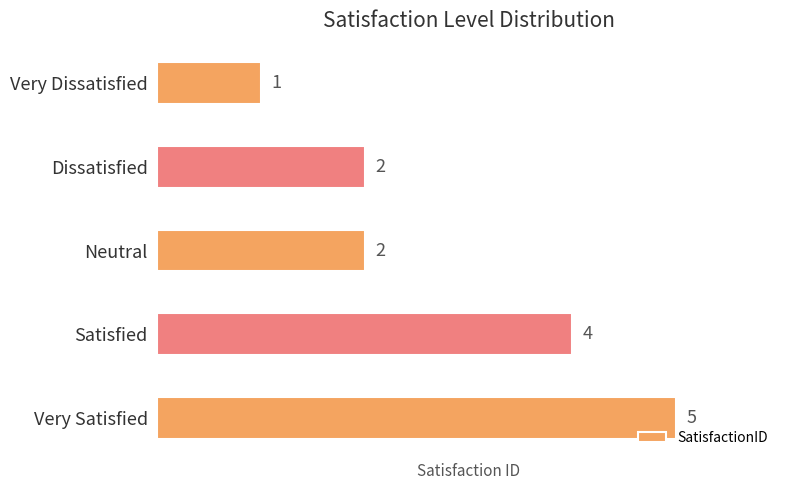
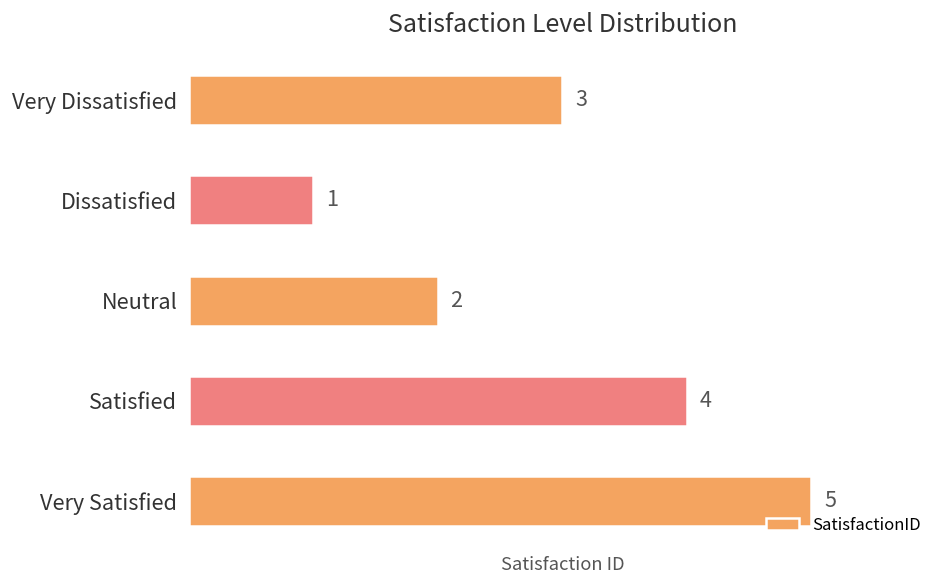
Very Dissatisfied: 1 -> 3
Dissatisfied: 2 -> 1
